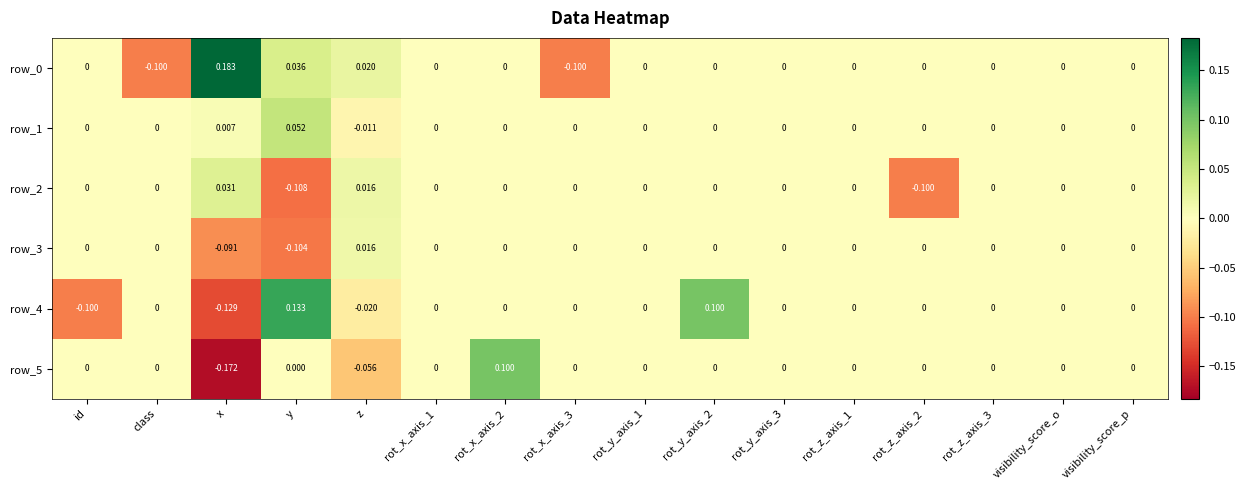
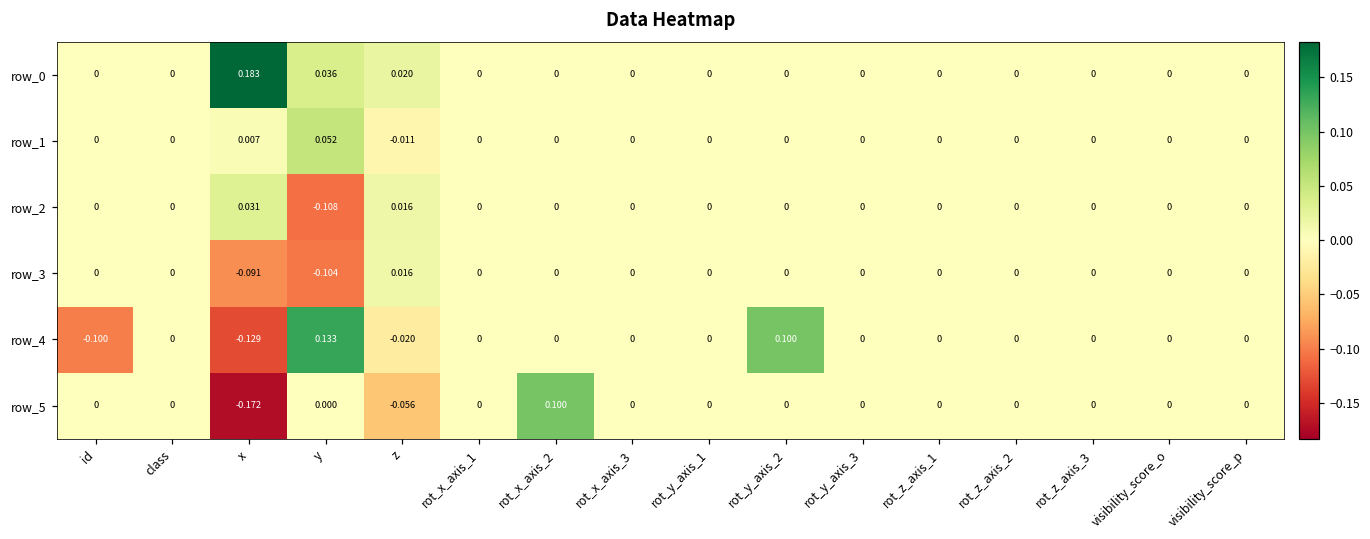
row_0, class: -0.100 -> 0
row_0, rot_x_axis_3: -0.100 -> 0
row_2, rot_z_axis_2: -0.100 -> 0
